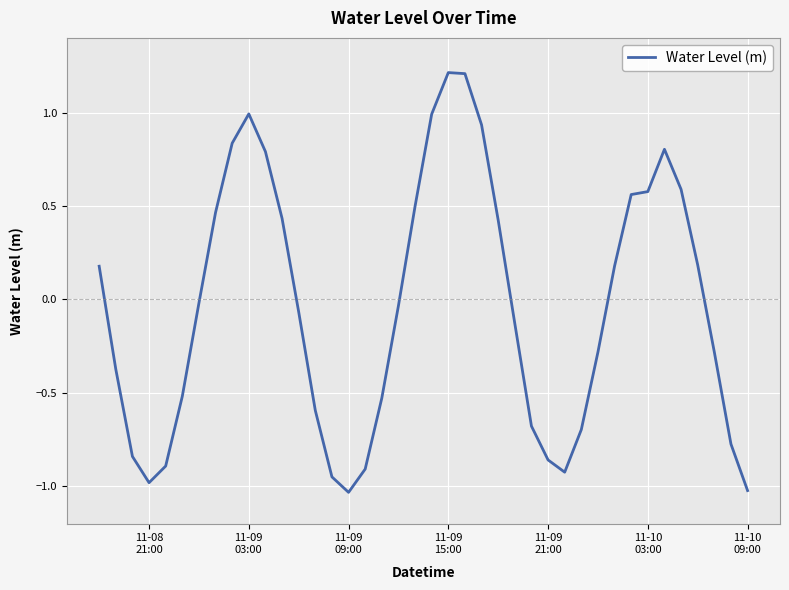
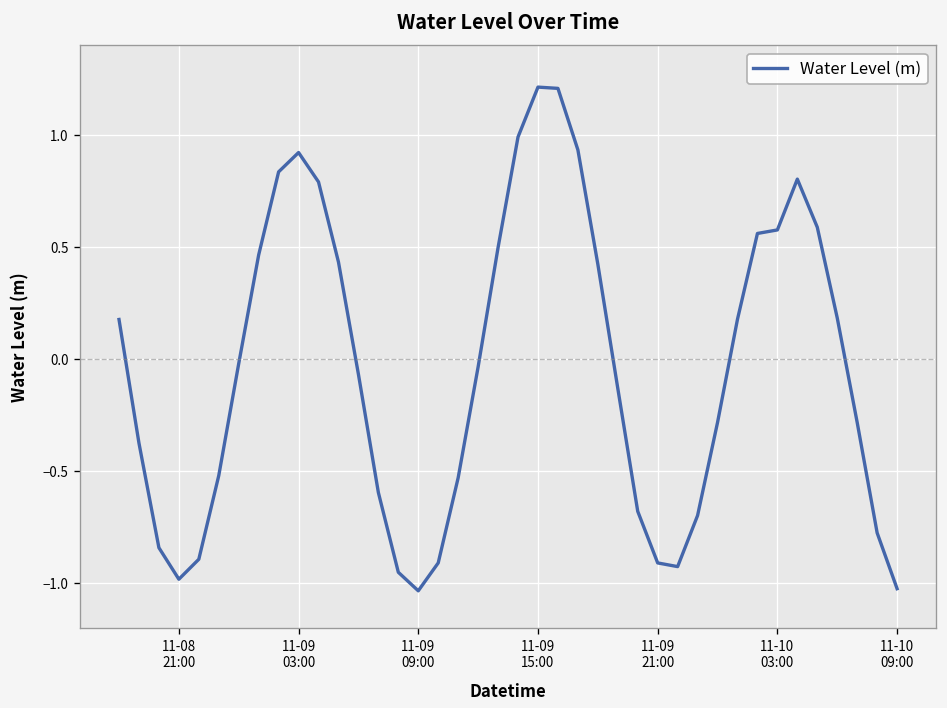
11-09 03:00: 0.99 -> 0.92
11-09 21:00: -0.86 -> -0.91
